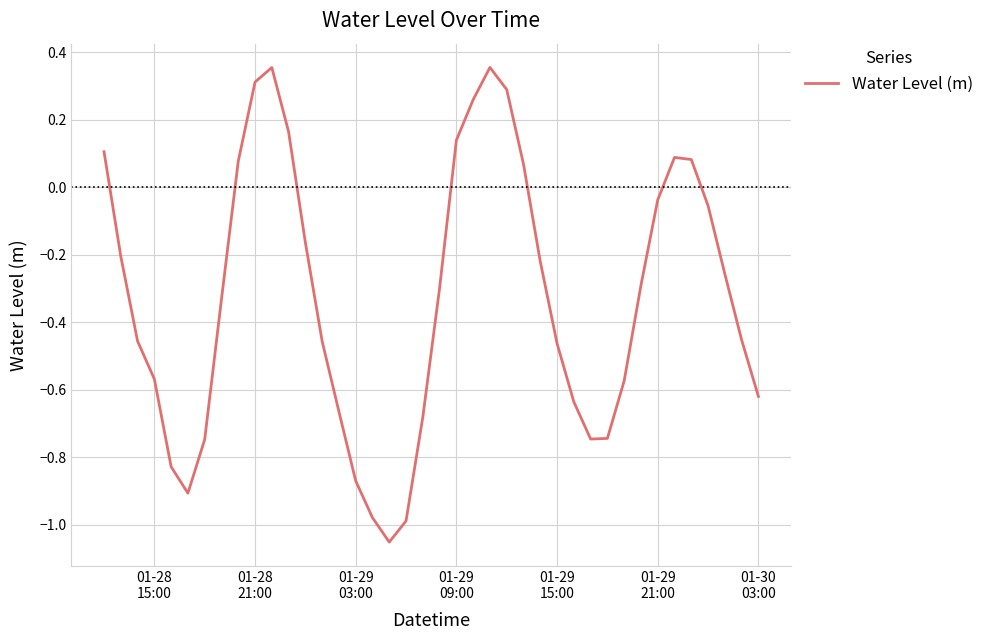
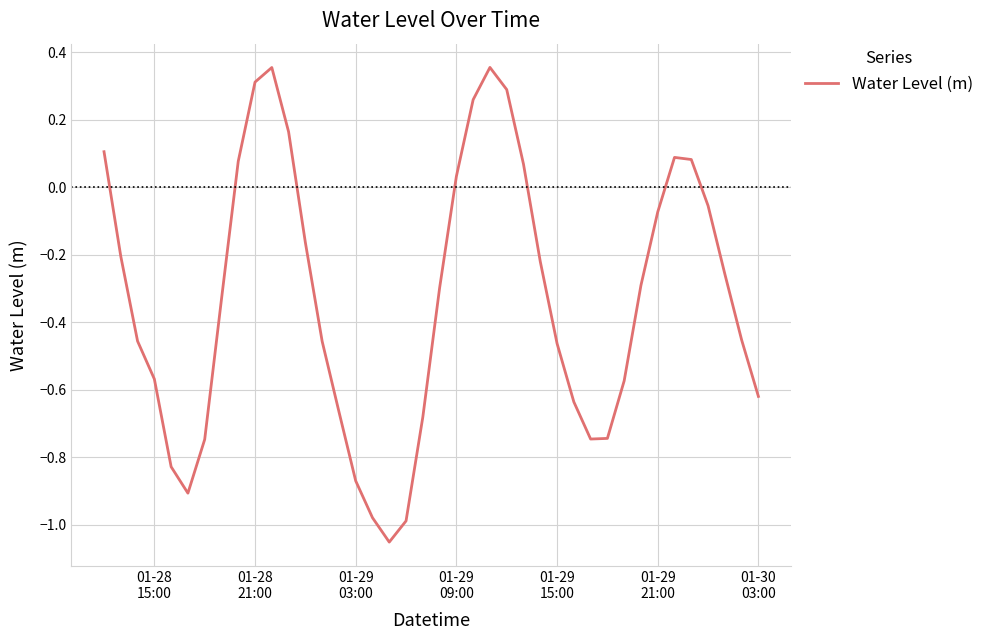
01-29 09:00: 0.14 -> 0.03
01-29 21:00: -0.04 -> -0.07
